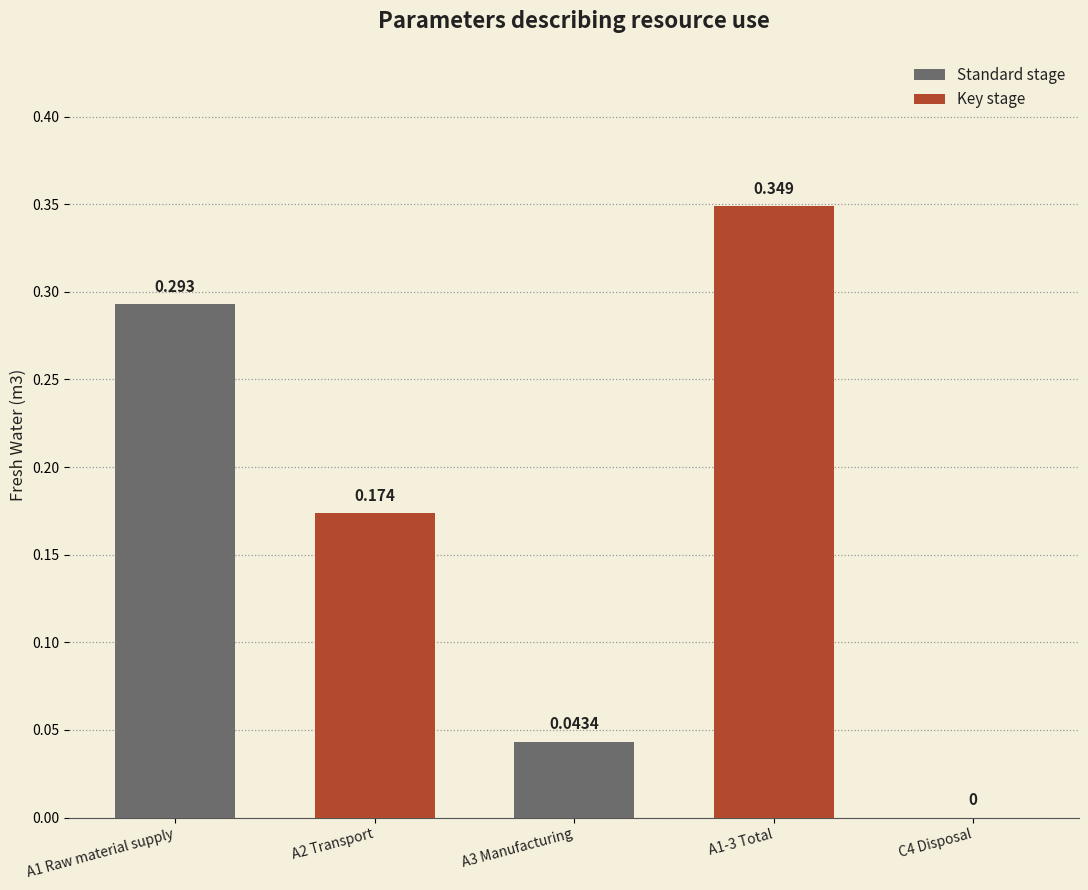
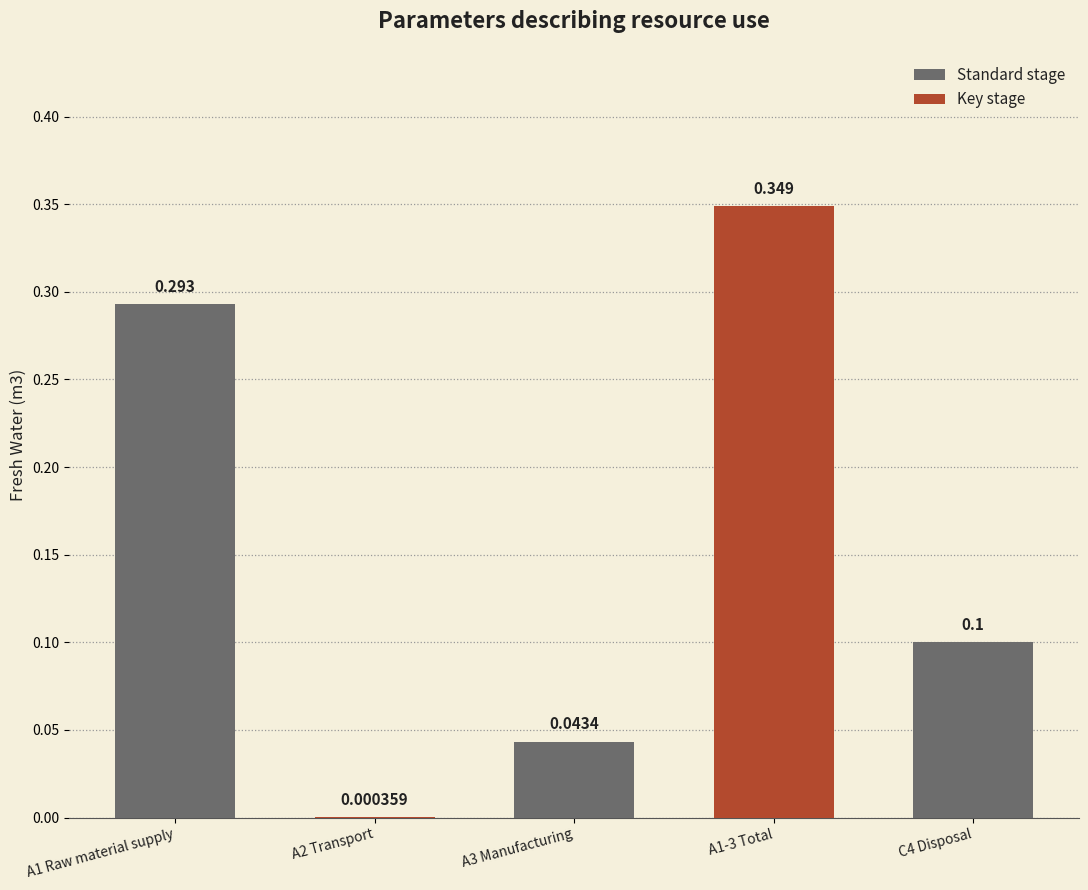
Key stage, A2 Transport: 0.174 -> 0.000359
Standard stage, C4 Disposal: 0 -> 0.1
